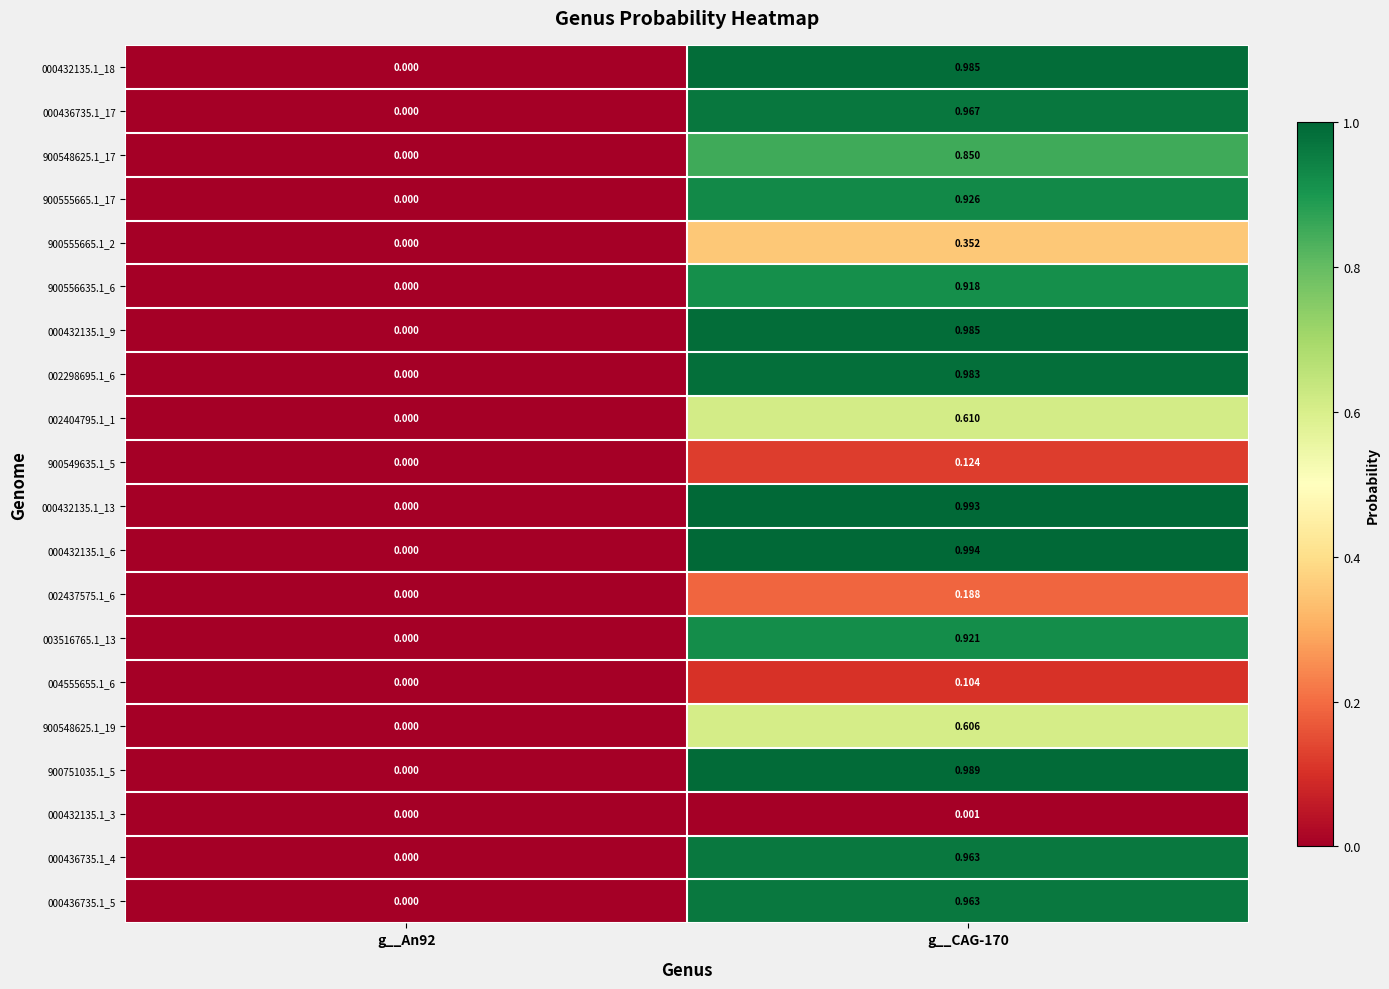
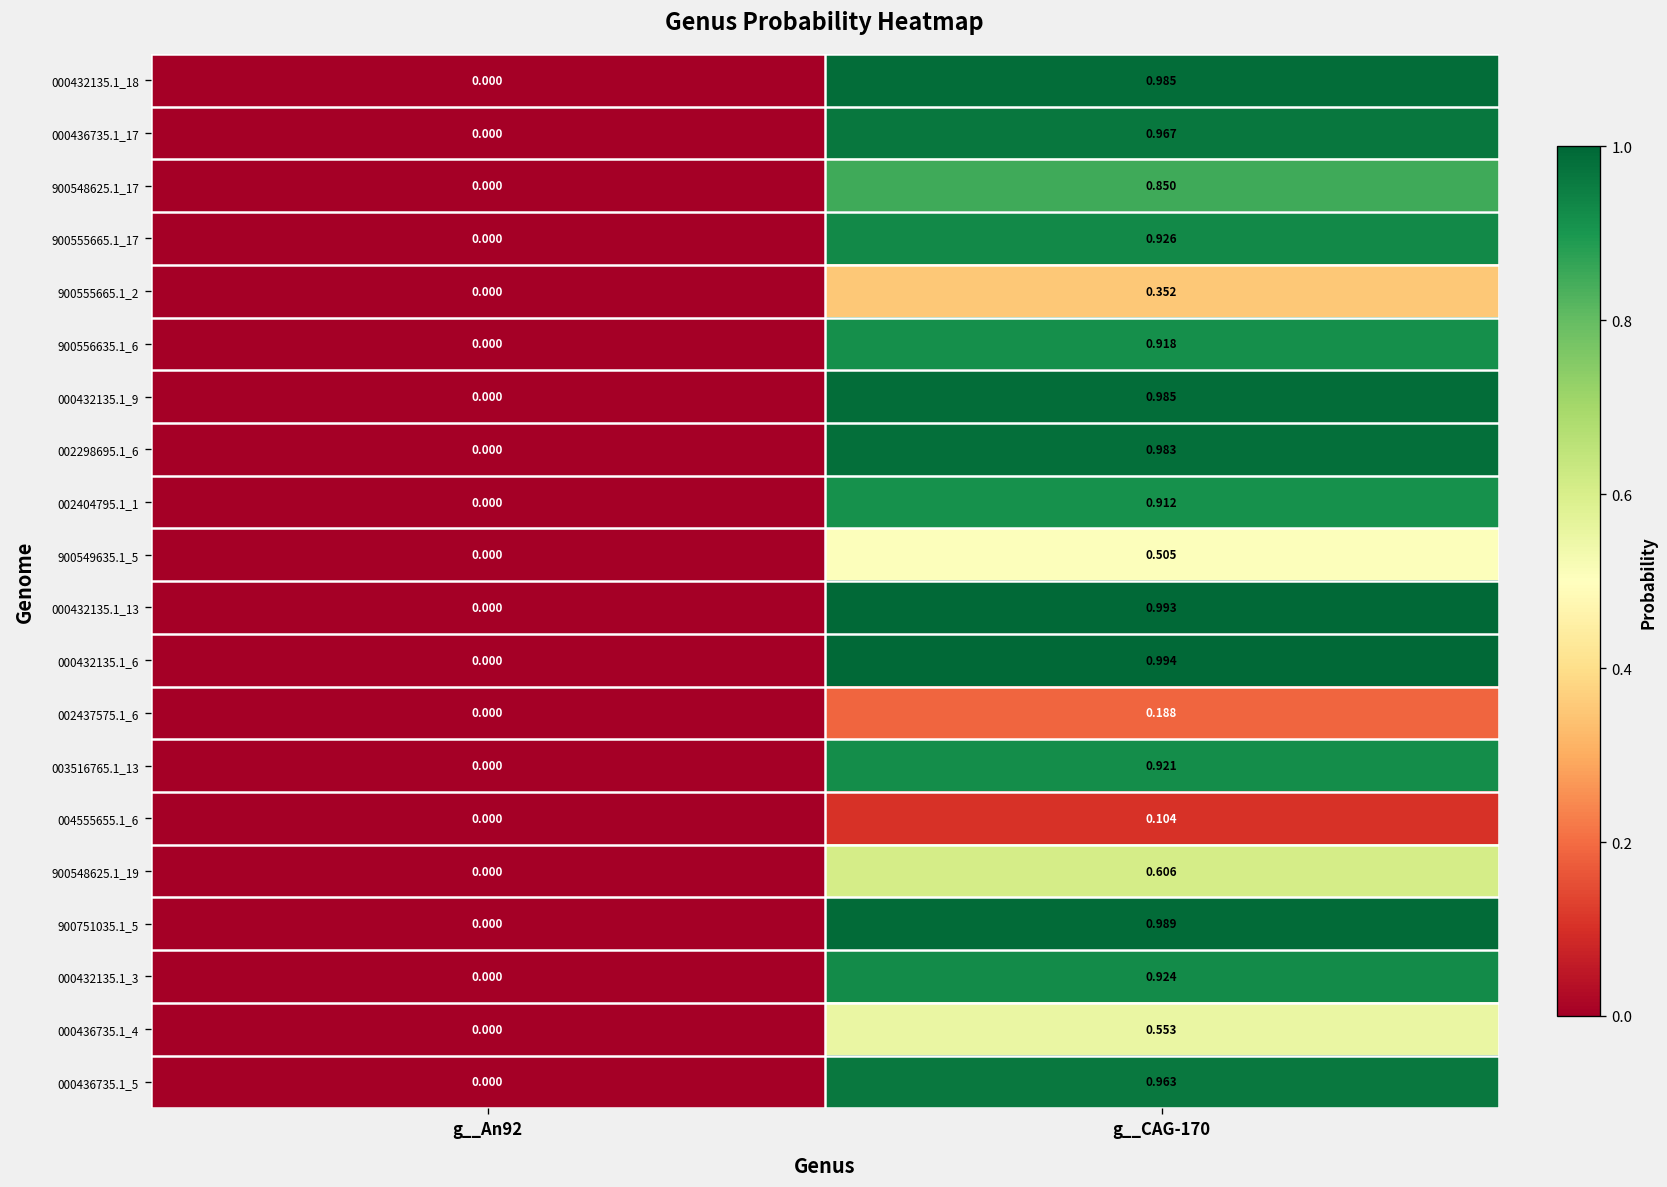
002404795.1_1, g__CAG-170: 0.610 -> 0.912
900549635.1_5, g__CAG-170: 0.124 -> 0.505
000432135.1_3, g__CAG-170: 0.001 -> 0.924
000436735.1_4, g__CAG-170: 0.963 -> 0.553
